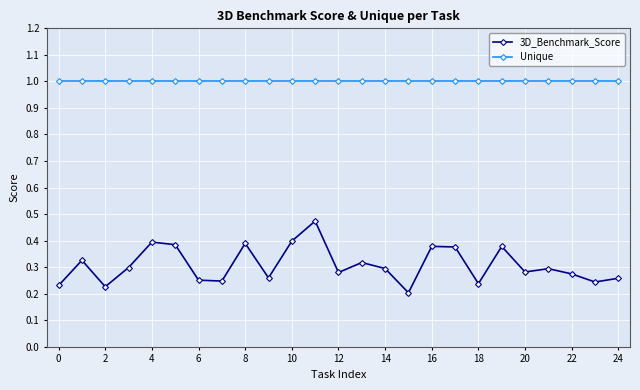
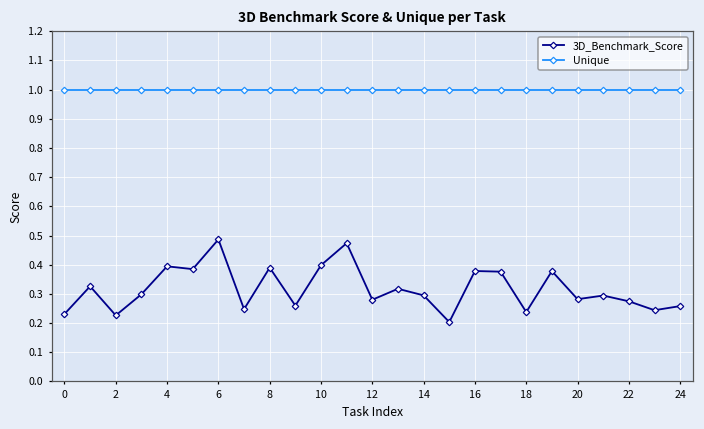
3D_Benchmark_Score, 6: 0.25 -> 0.49
